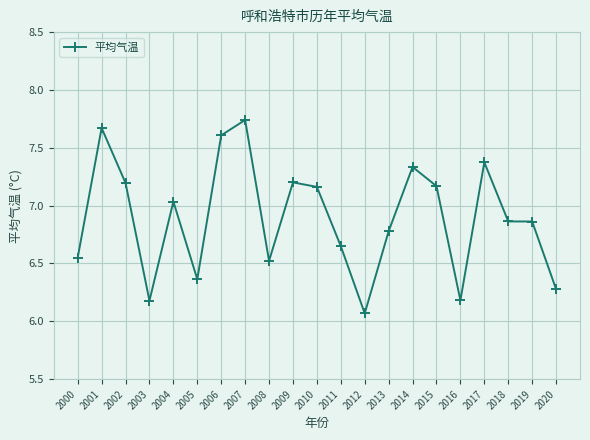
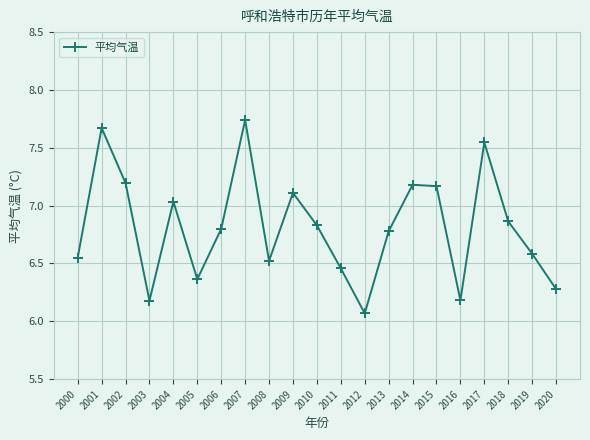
2006: 7.61 -> 6.80
2009: 7.20 -> 7.11
2010: 7.16 -> 6.83
2011: 6.65 -> 6.46
2014: 7.33 -> 7.18
2017: 7.37 -> 7.55
2019: 6.86 -> 6.58
